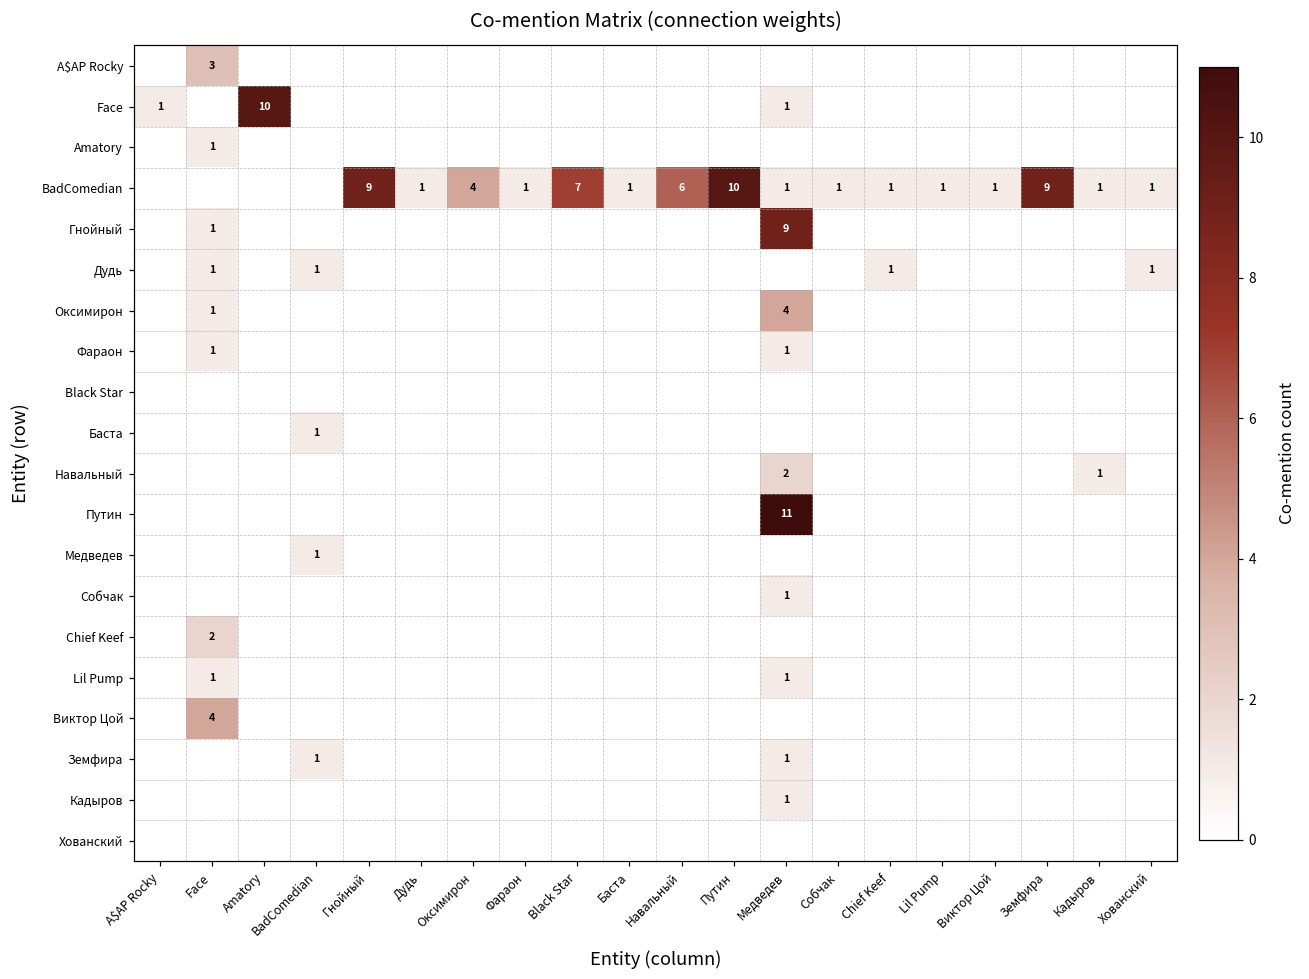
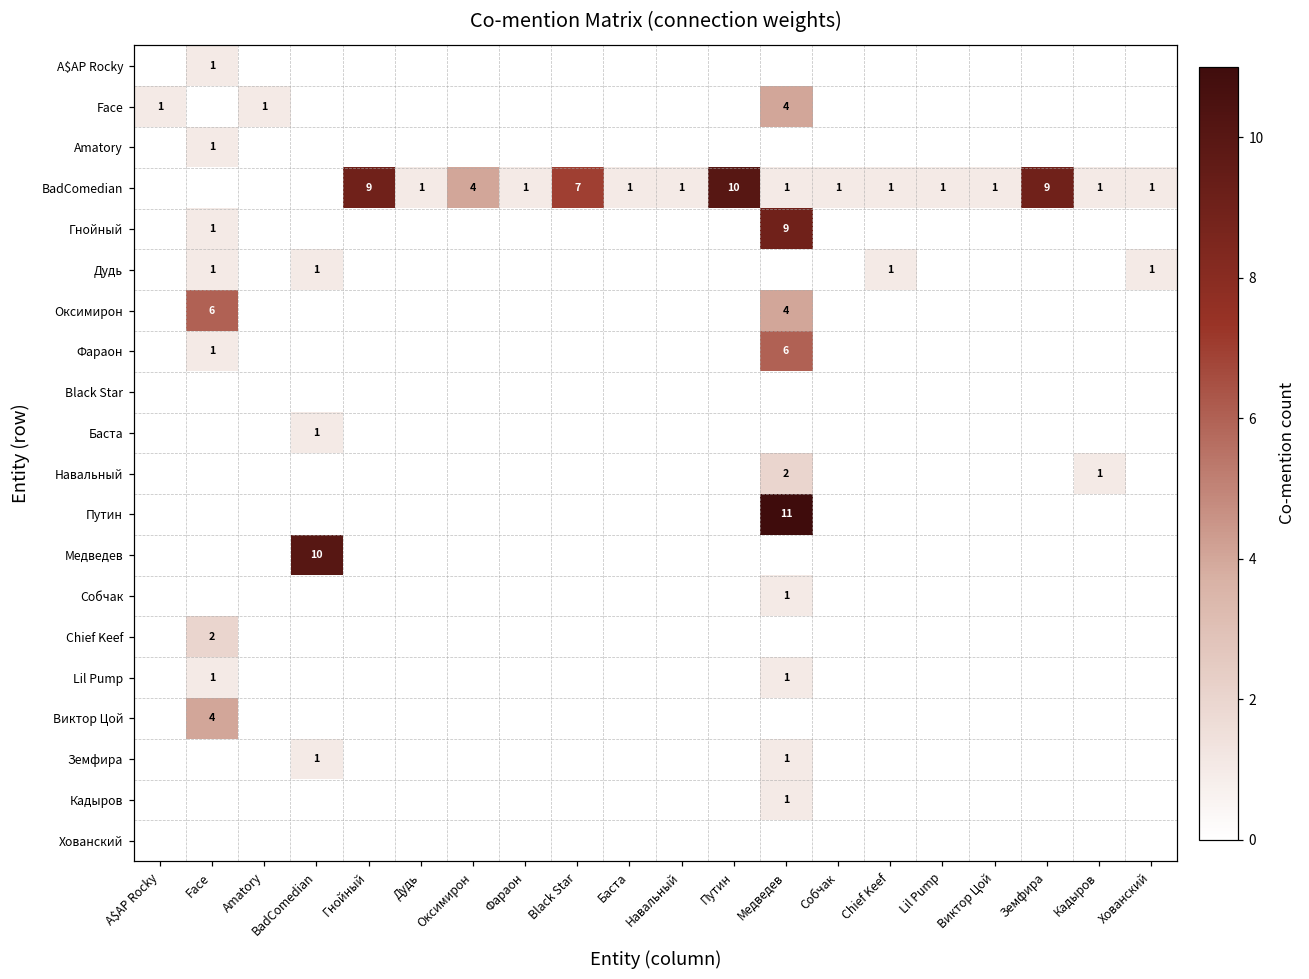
A$AP Rocky, Face: 3 -> 1
Face, Amatory: 10 -> 1
Face, Медведев: 1 -> 4
BadComedian, Навальный: 6 -> 1
Оксимирон, Face: 1 -> 6
Фараон, Медведев: 1 -> 6
Медведев, BadComedian: 1 -> 10
